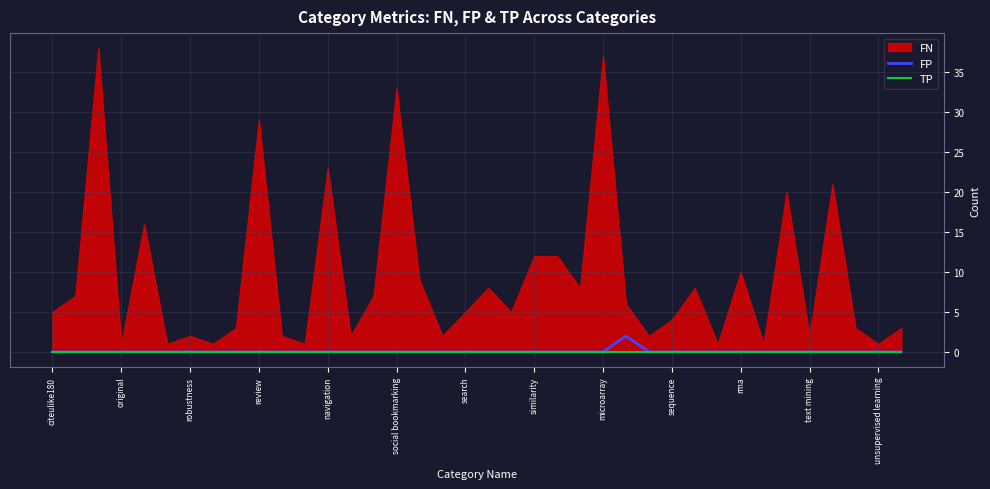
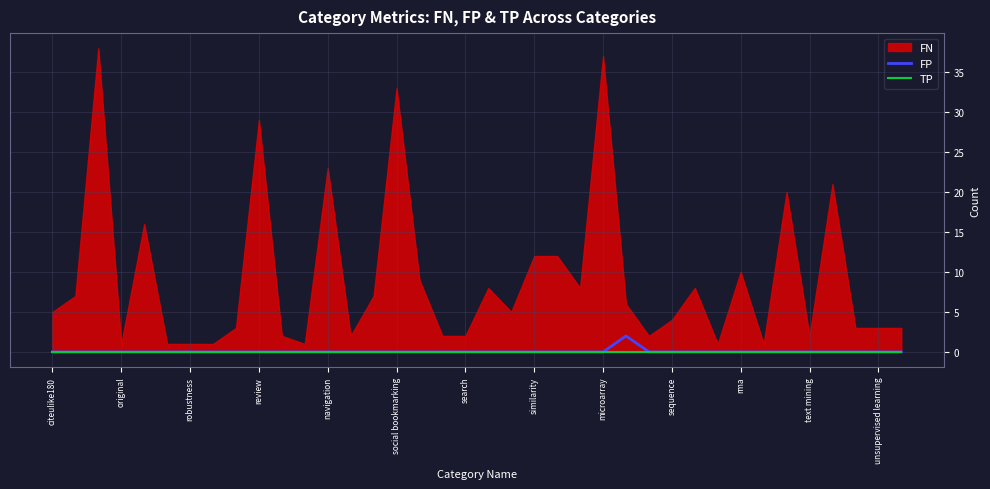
FN, robustness: 2 -> 1
FN, search: 5 -> 2
FN, unsupervised learning: 1 -> 3
